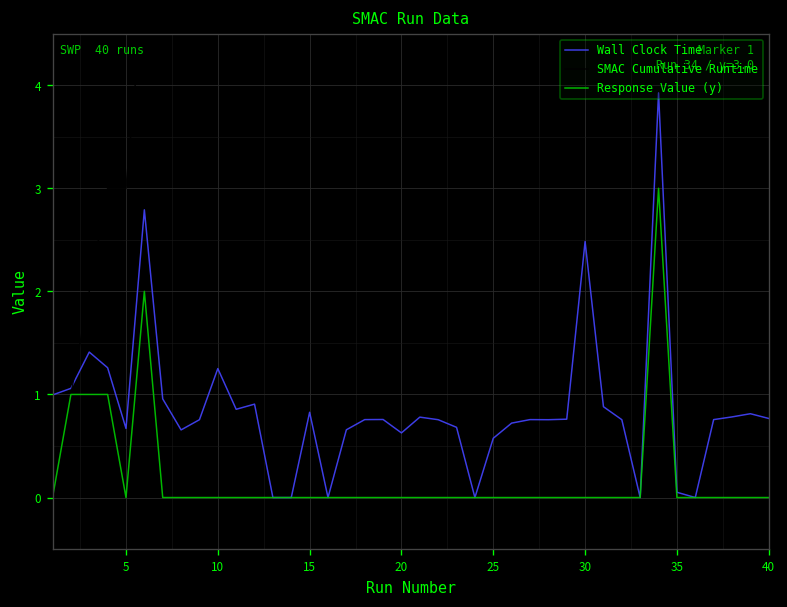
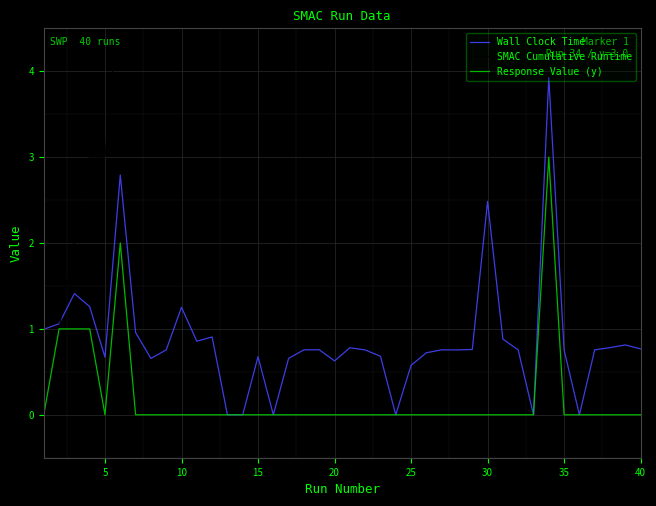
Wall Clock Time, 15: 0.8 -> 0.7
Wall Clock Time, 35: 0.1 -> 0.8
